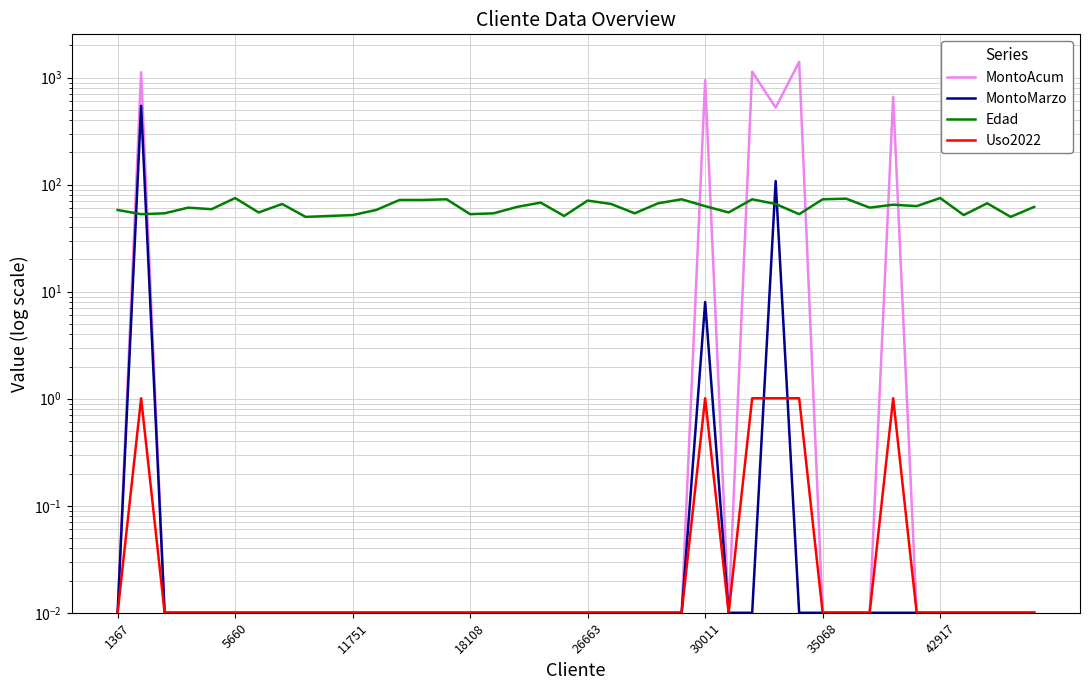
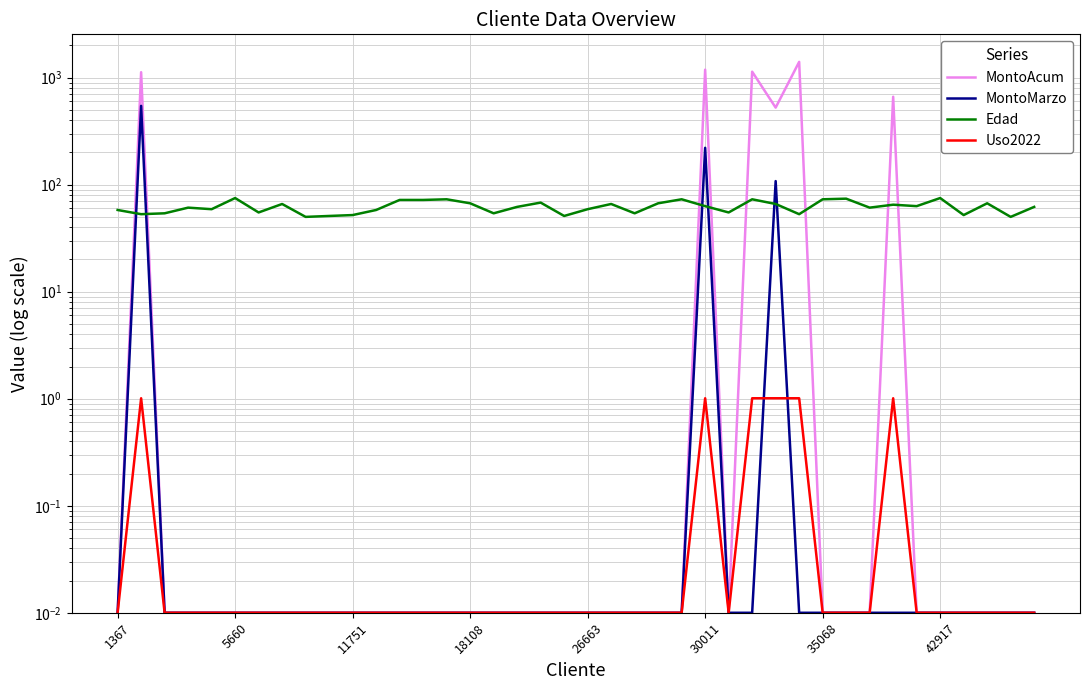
Edad, 18108: 50 -> 70
Edad, 26663: 70 -> 60
MontoAcum, 30011: 1000 -> 1200
MontoMarzo, 30011: 8 -> 220
